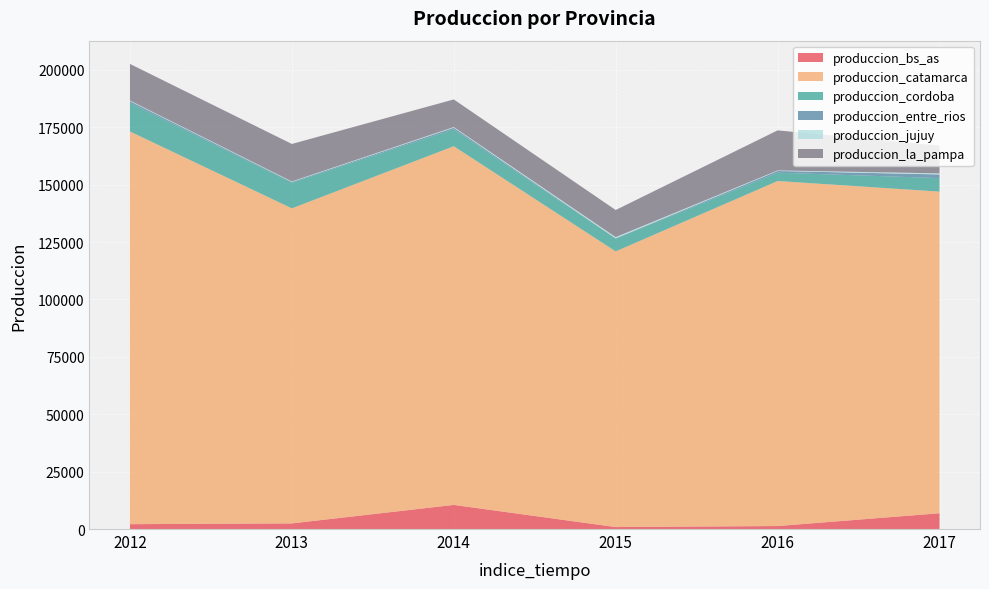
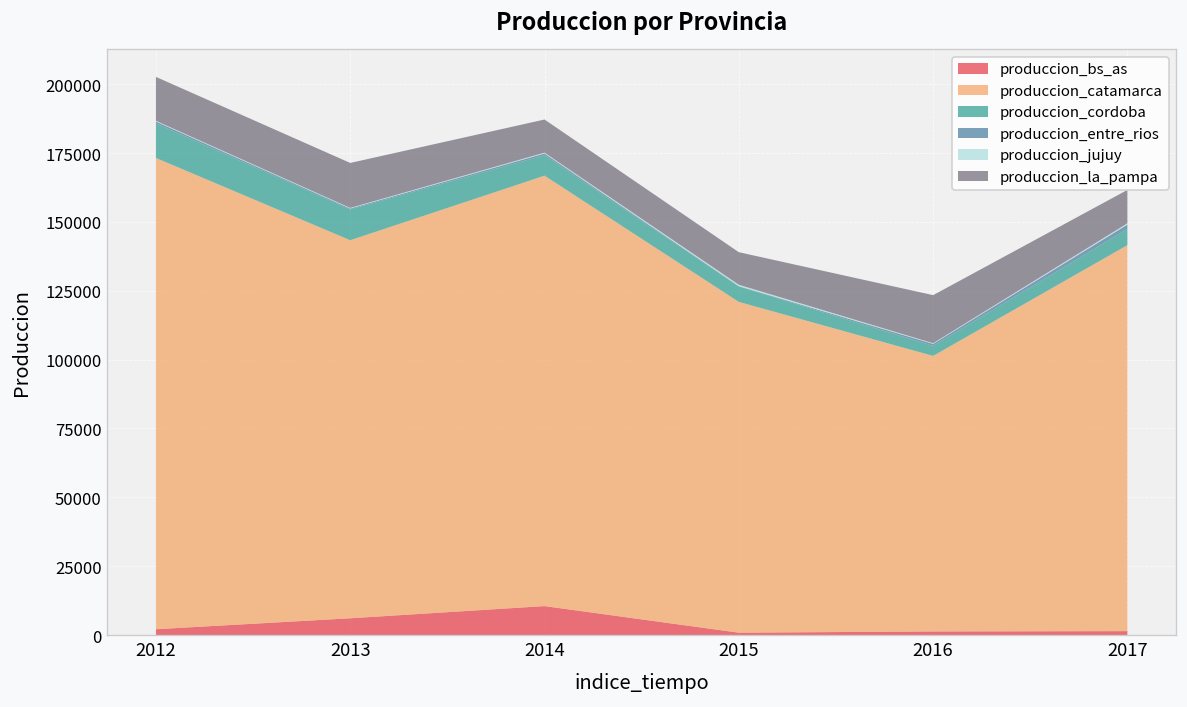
produccion_bs_as, 2013: 2000 -> 6000
produccion_catamarca, 2016: 150000 -> 100000
produccion_bs_as, 2017: 7000 -> 1000
